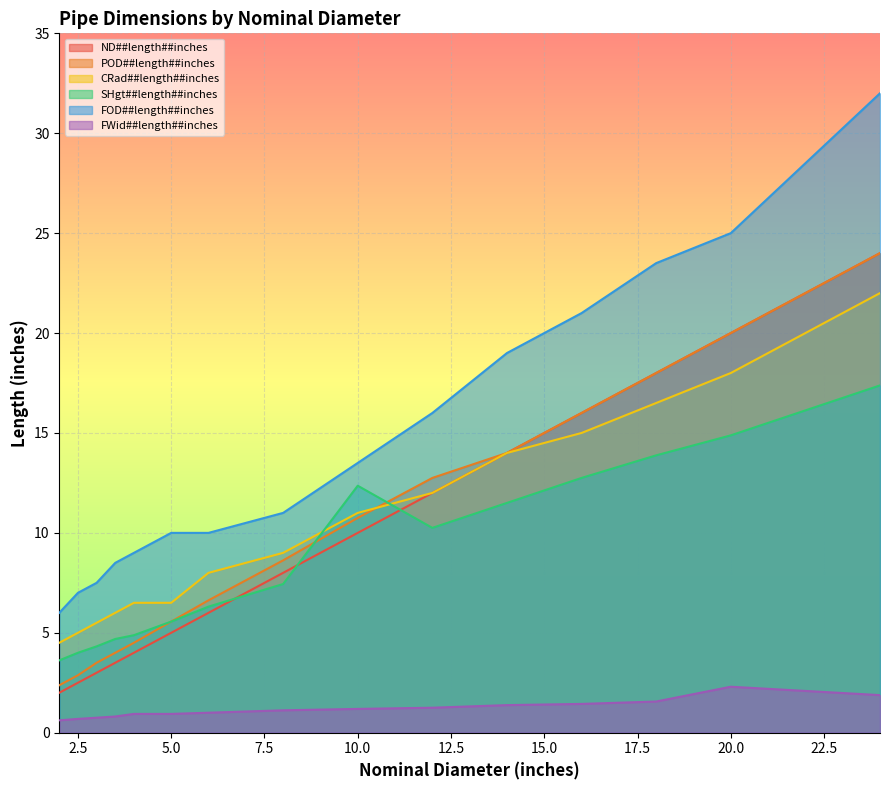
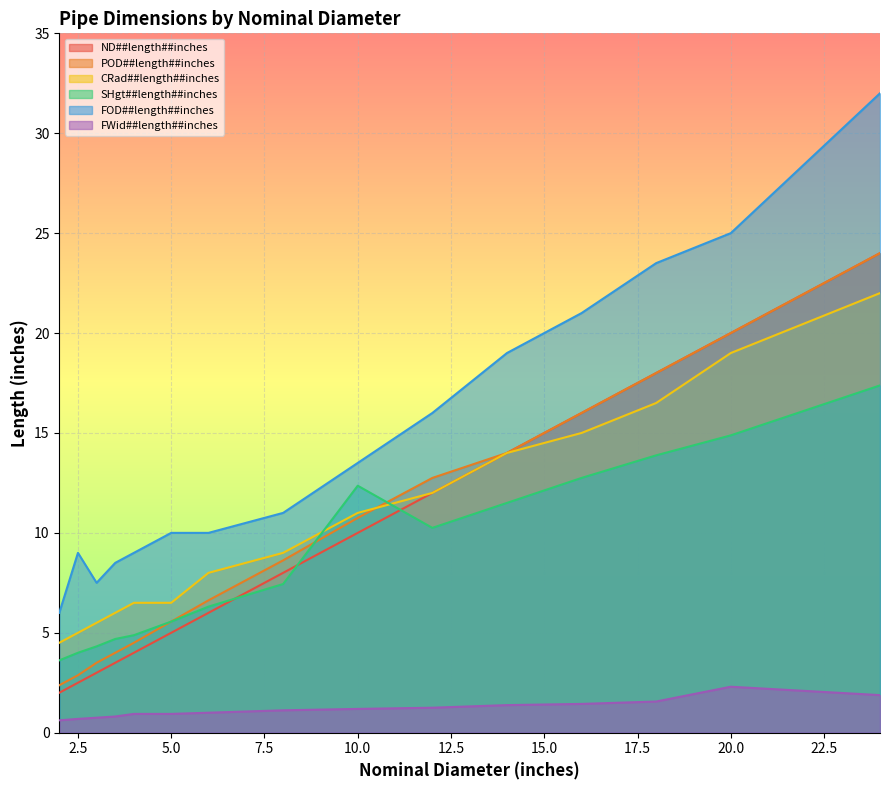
FOD##length##inches, 2.5: 7 -> 9
CRad##length##inches, 20.0: 18 -> 19
